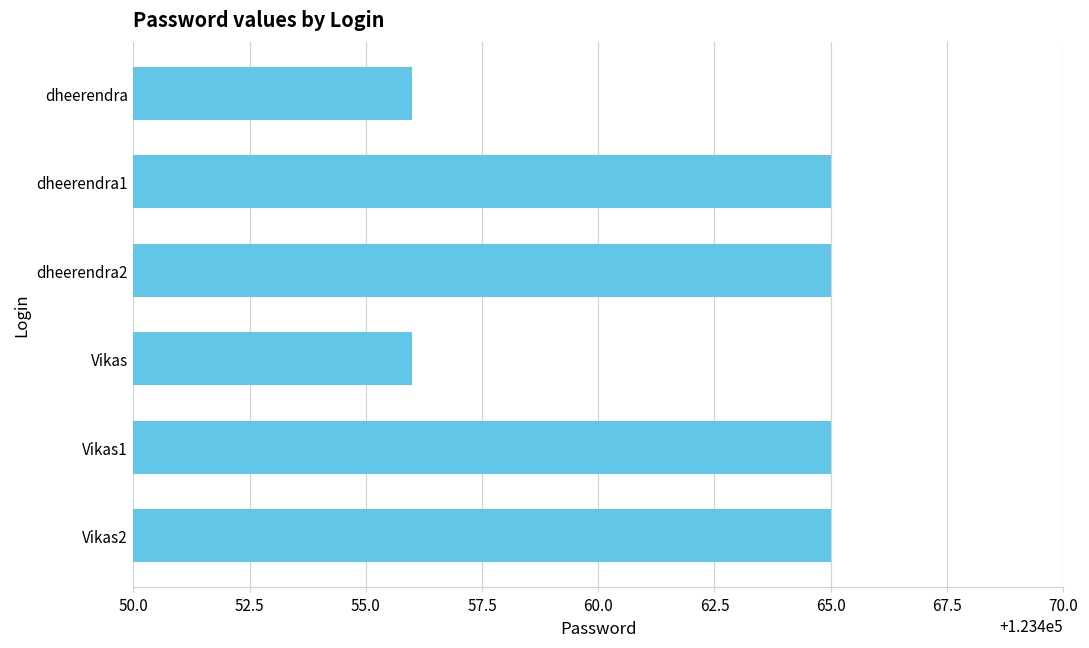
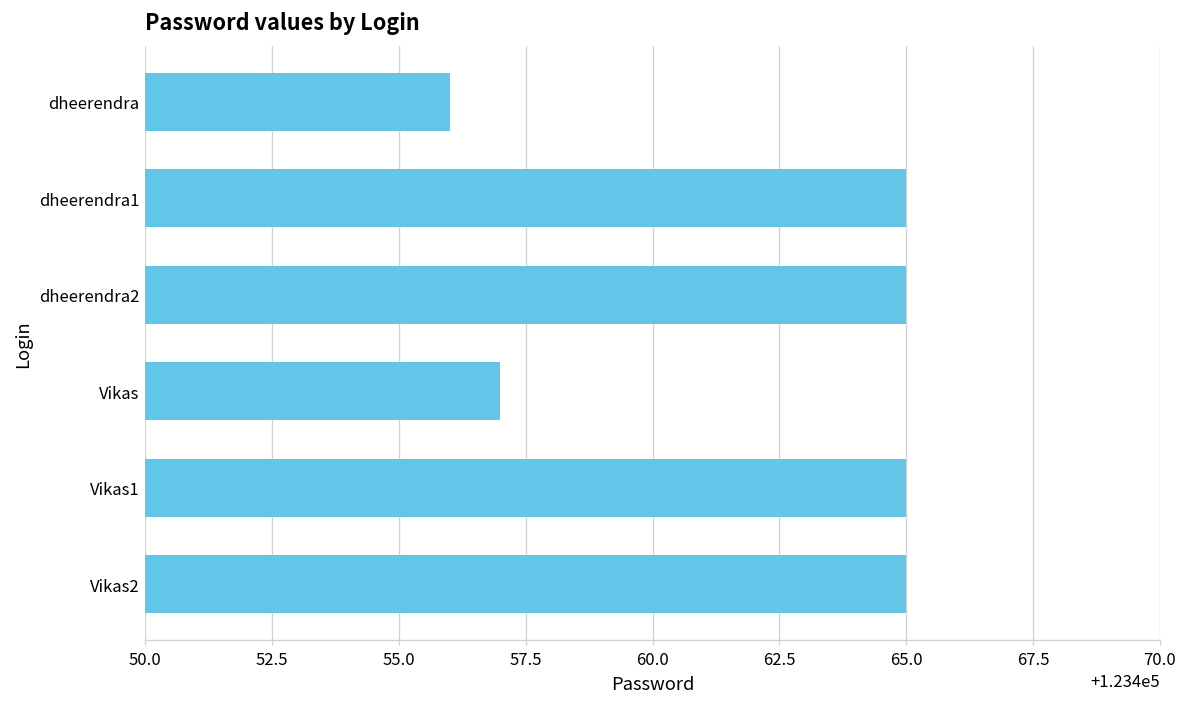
Vikas: 123456 -> 123457
